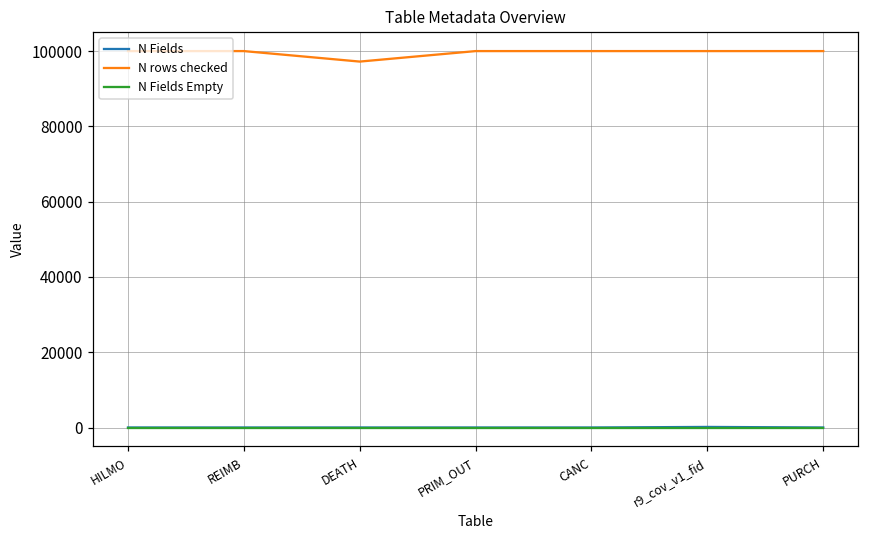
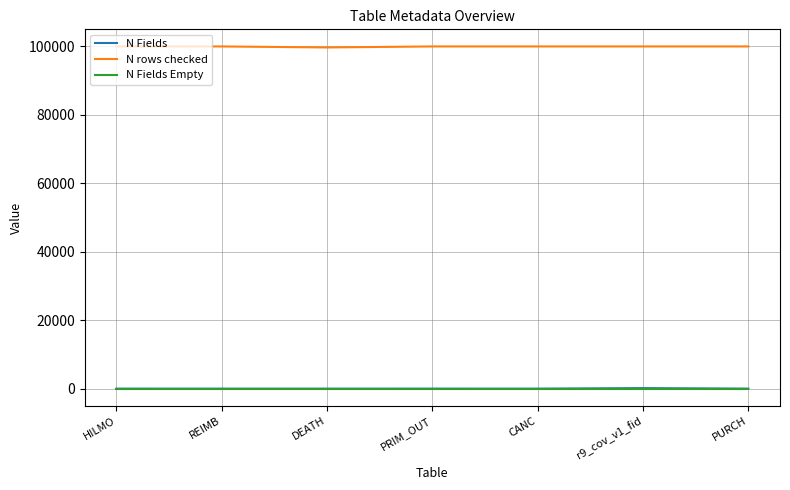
N rows checked, DEATH: 97000 -> 100000
